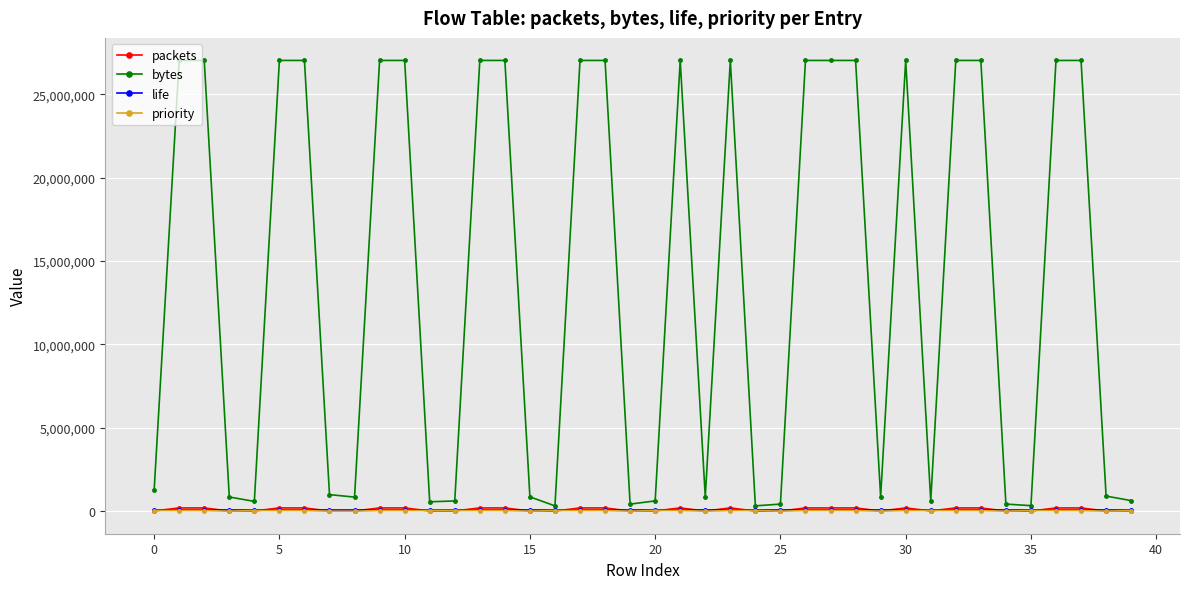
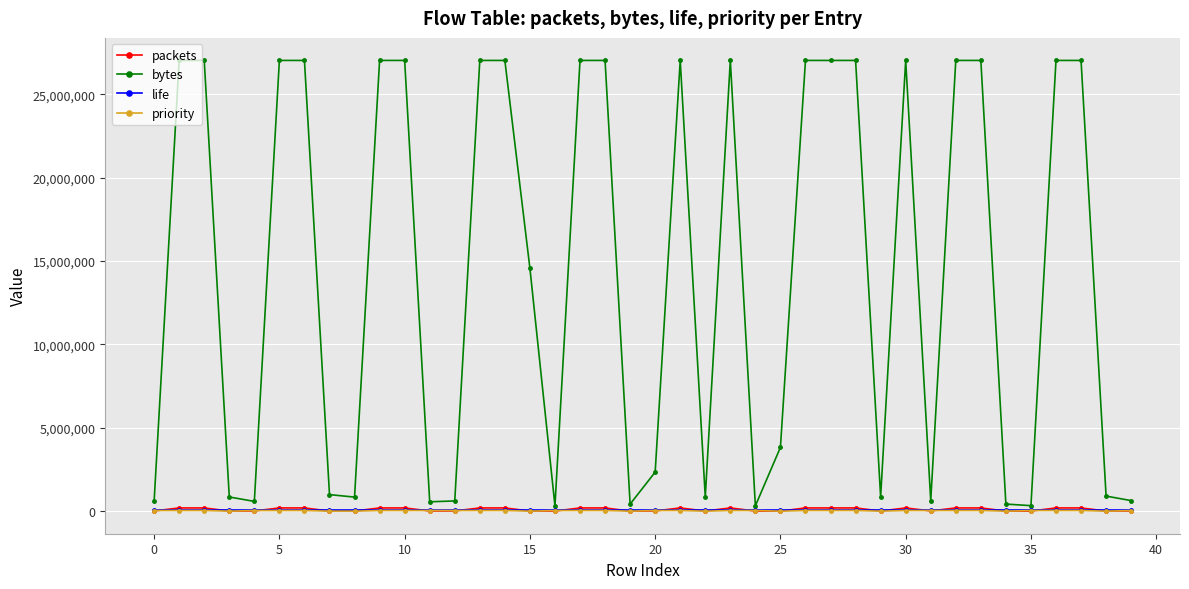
bytes, 0: 1,200,000 -> 600,000
bytes, 15: 900,000 -> 14,600,000
bytes, 20: 600,000 -> 2,300,000
bytes, 25: 400,000 -> 3,800,000
